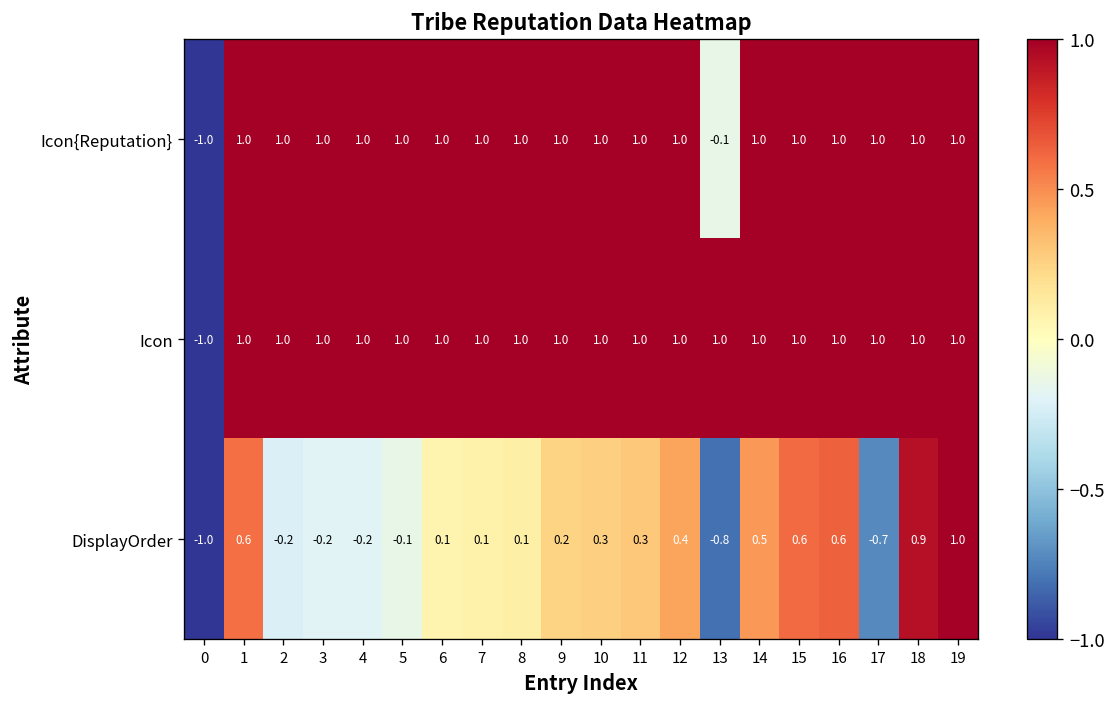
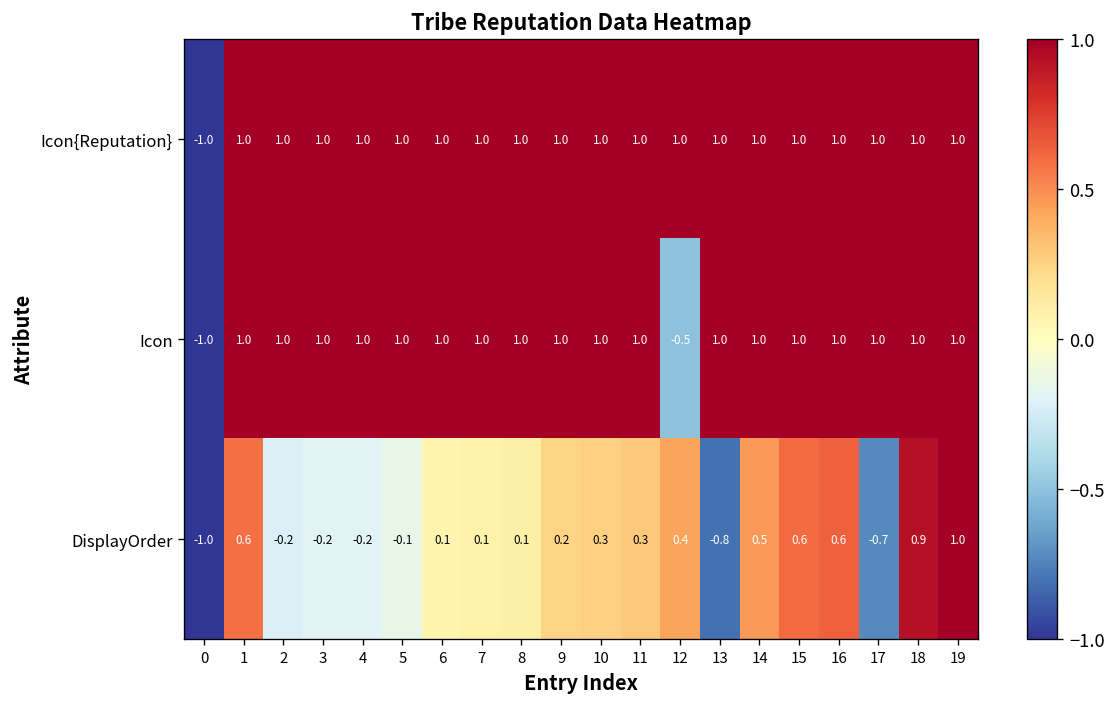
Icon{Reputation}, 13: -0.1 -> 1.0
Icon, 12: 1.0 -> -0.5
